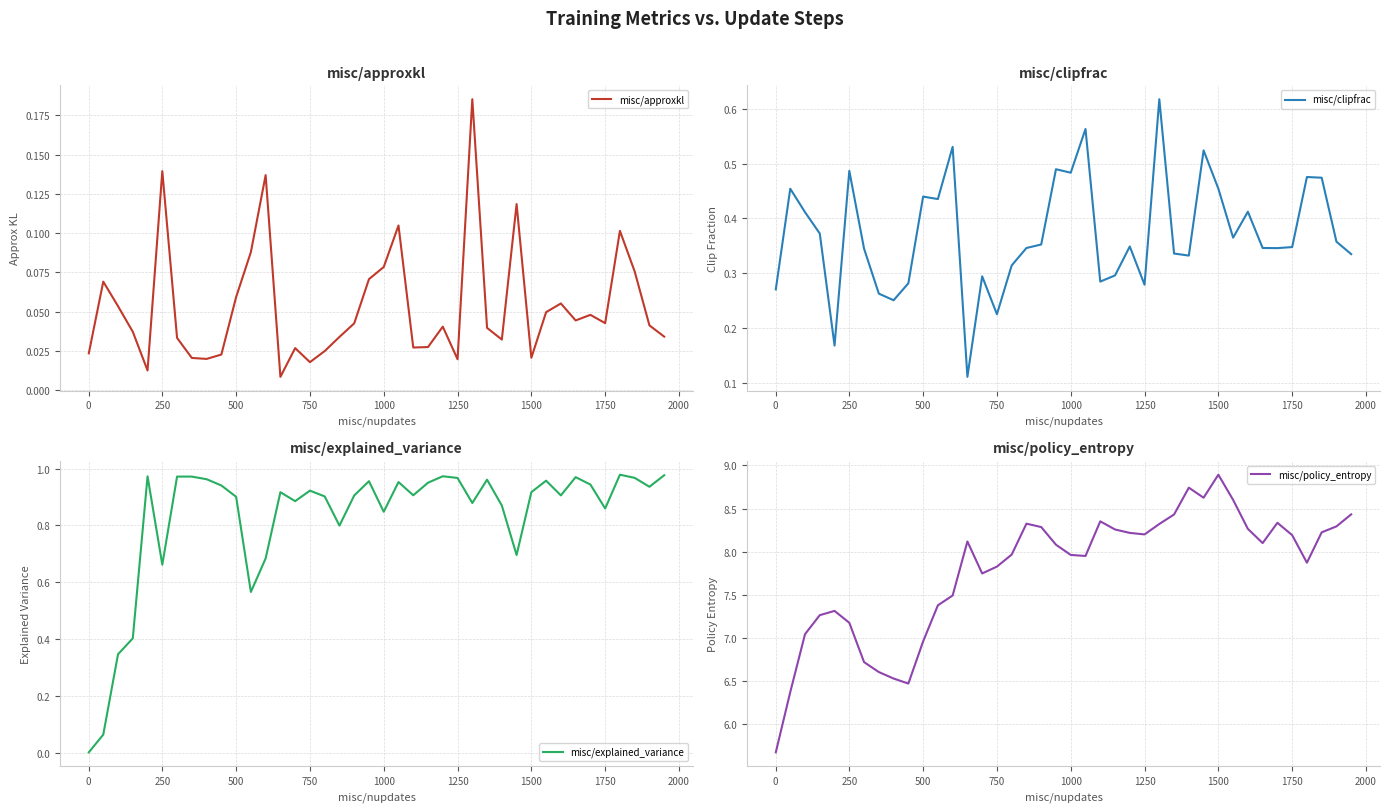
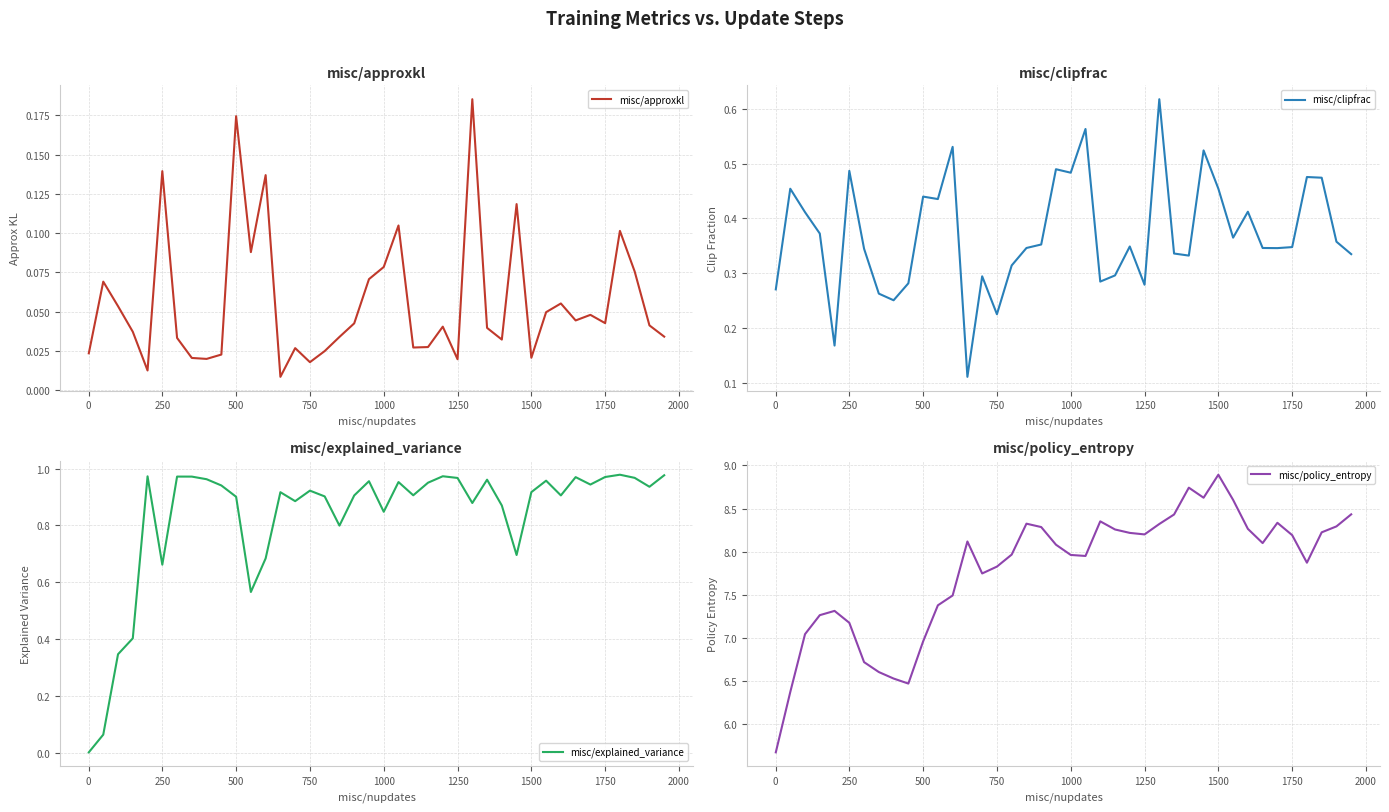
misc/approxkl, 500: 0.059 -> 0.174
misc/explained_variance, 1750: 0.86 -> 0.97
